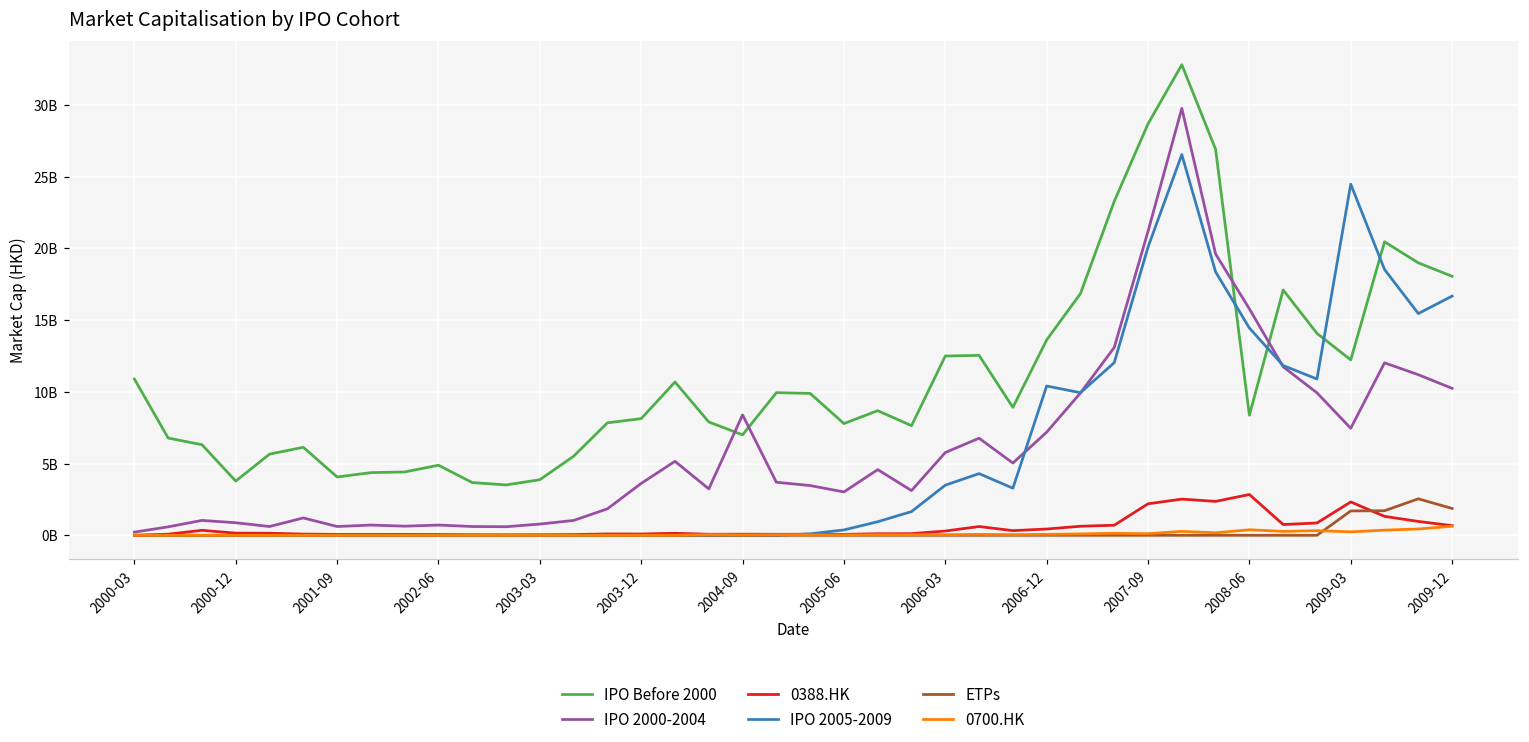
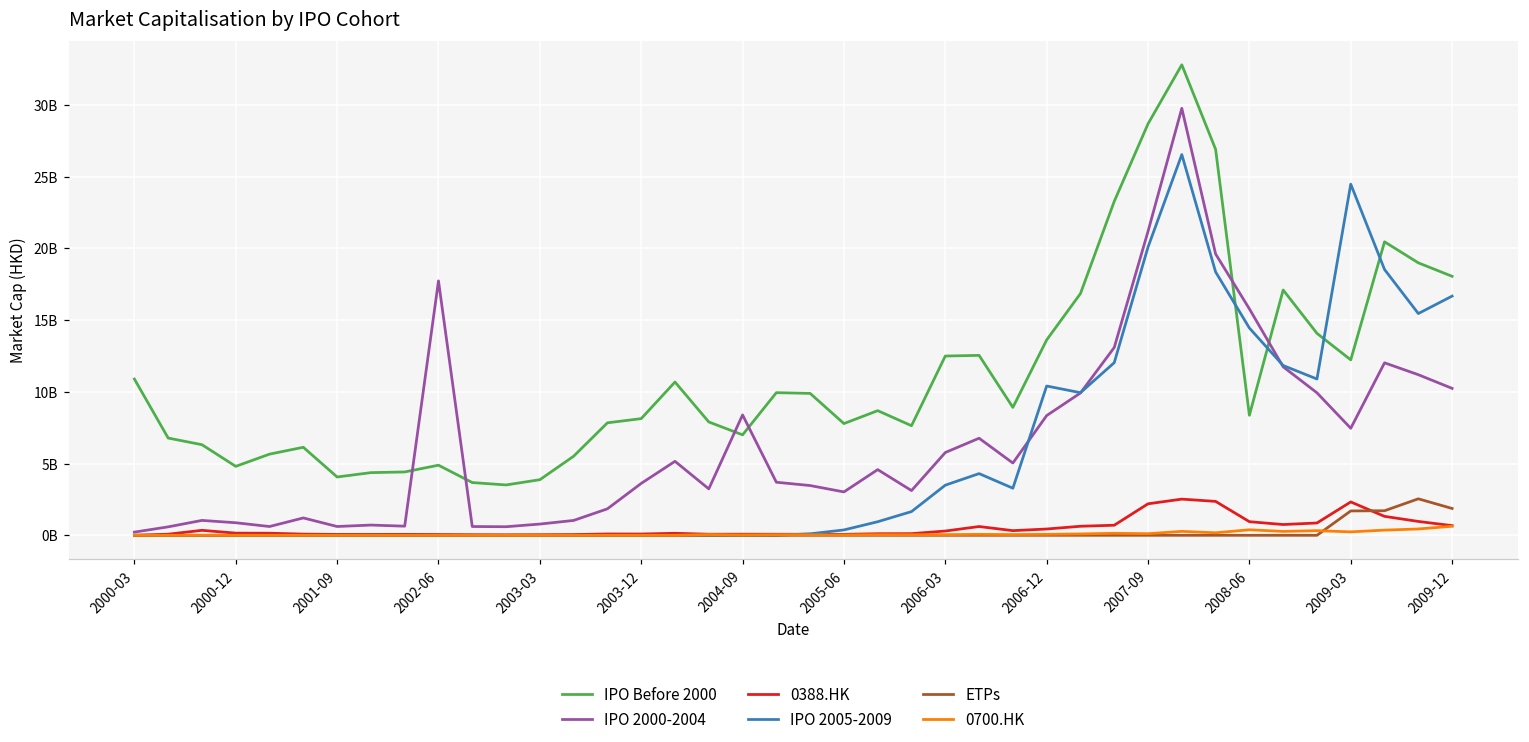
IPO Before 2000, 2000-12: 3800000000 -> 4800000000
IPO 2000-2004, 2002-06: 700000000 -> 17700000000
IPO 2000-2004, 2006-12: 7200000000 -> 8300000000
0388.HK, 2008-06: 2800000000 -> 900000000
